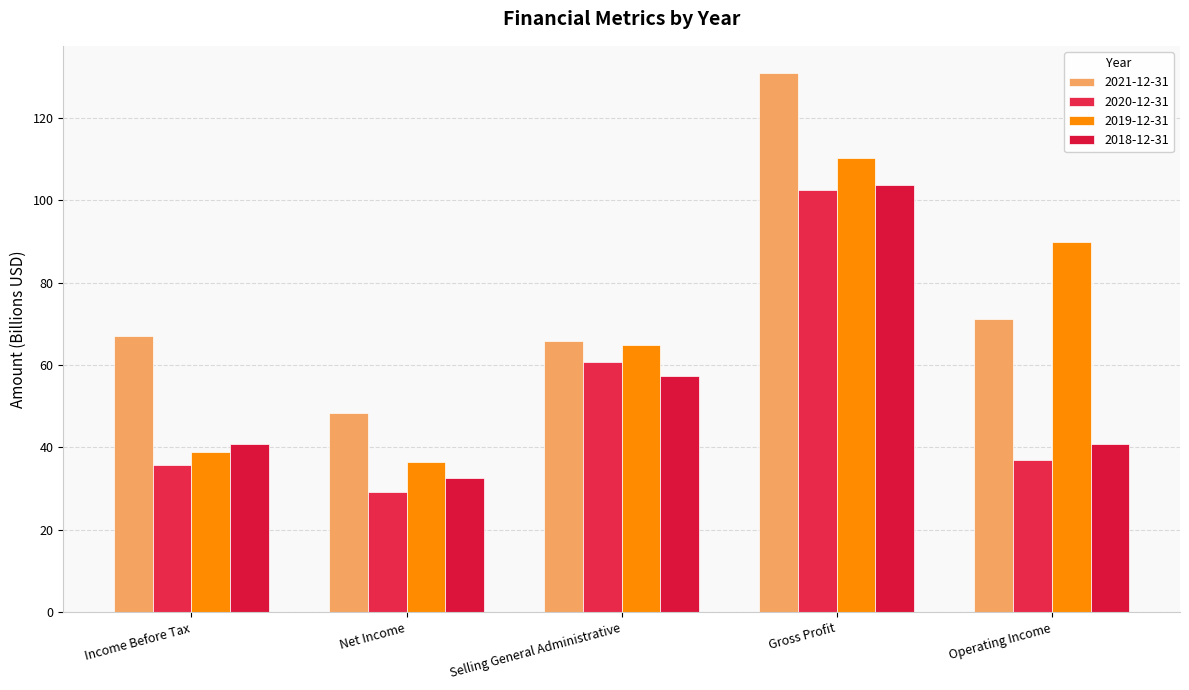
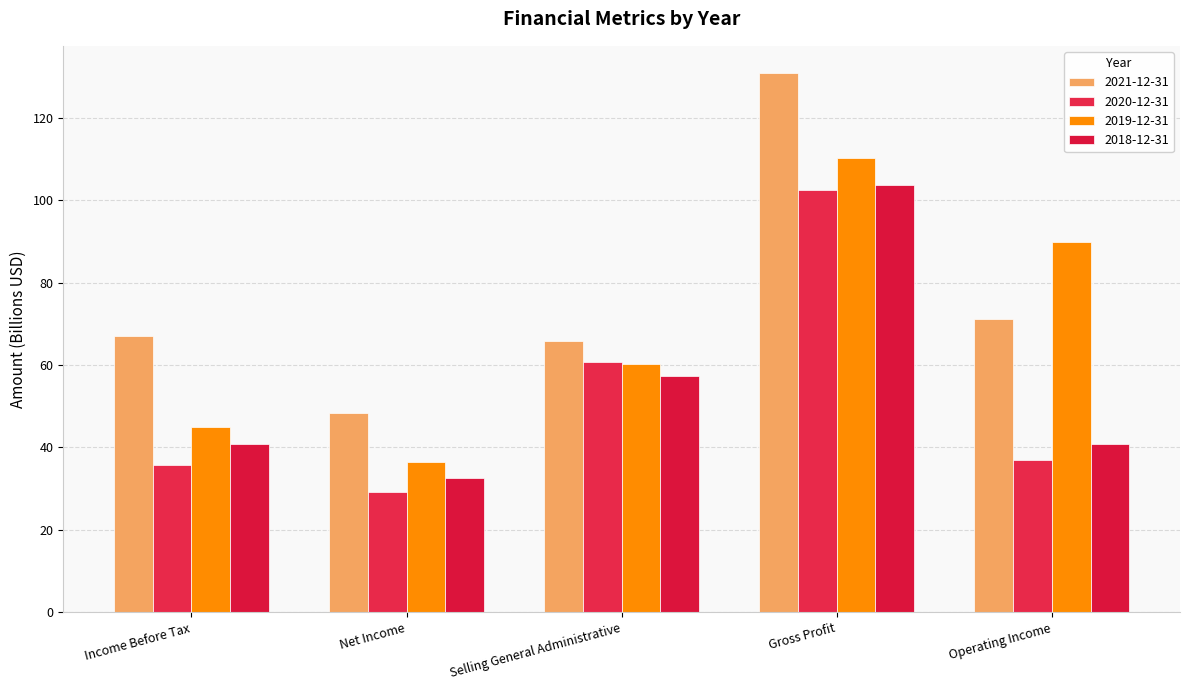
2019-12-31, Income Before Tax: 39 -> 45
2019-12-31, Selling General Administrative: 65 -> 60
